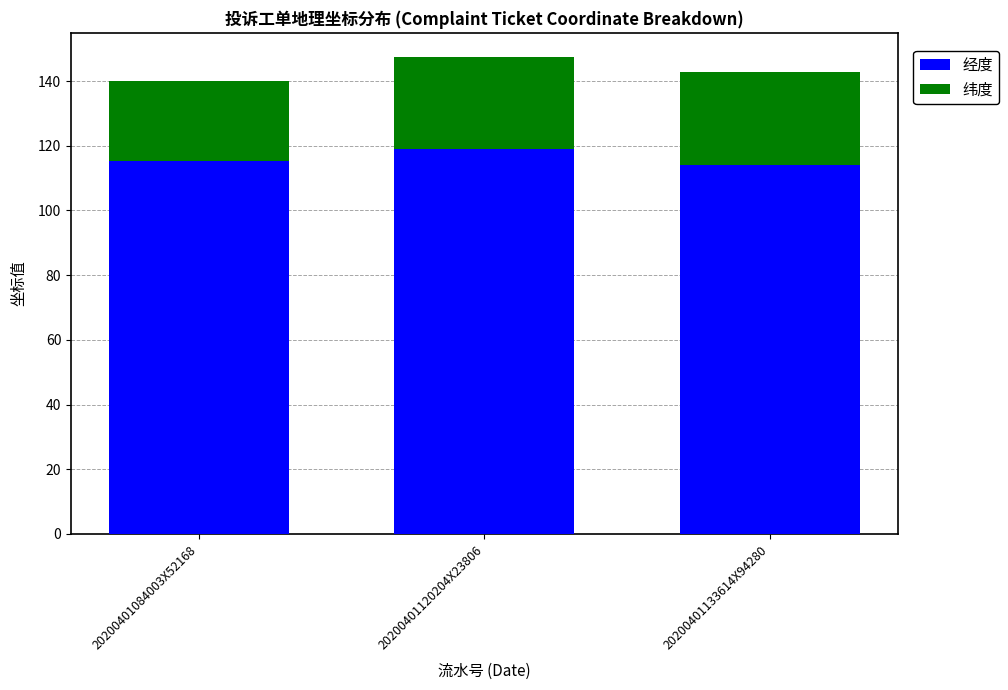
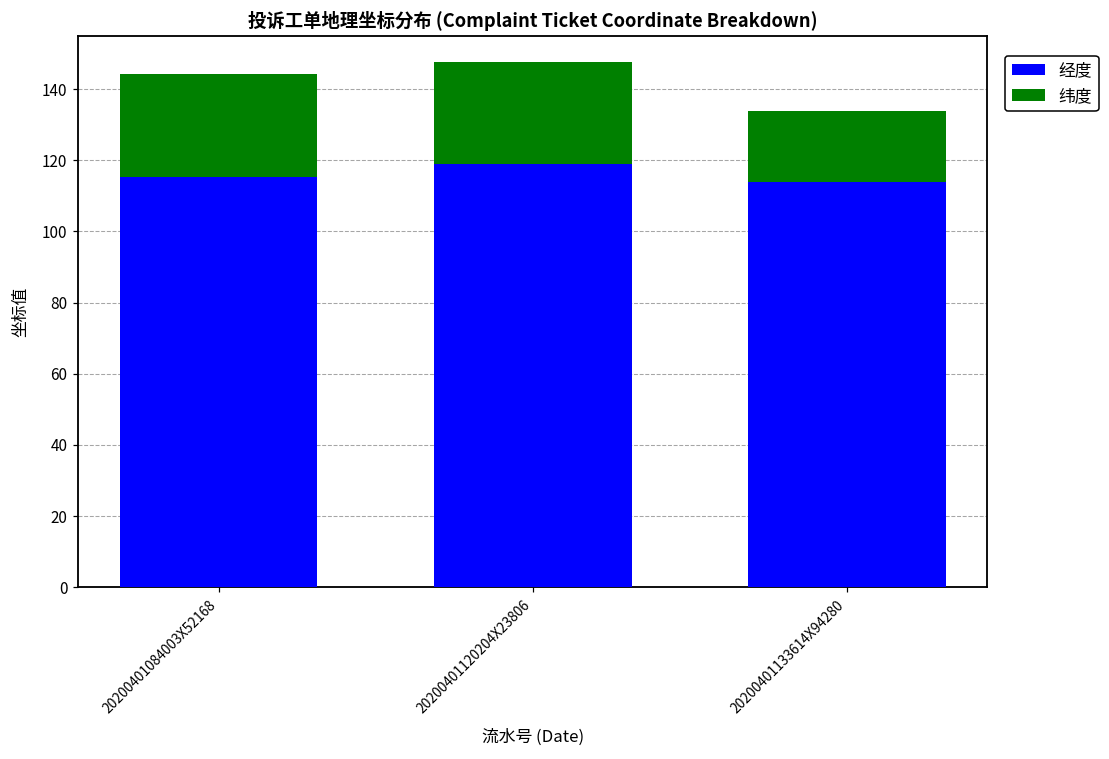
纬度, 20200401084003X52168: 25 -> 29
纬度, 20200401133614X94280: 29 -> 20
